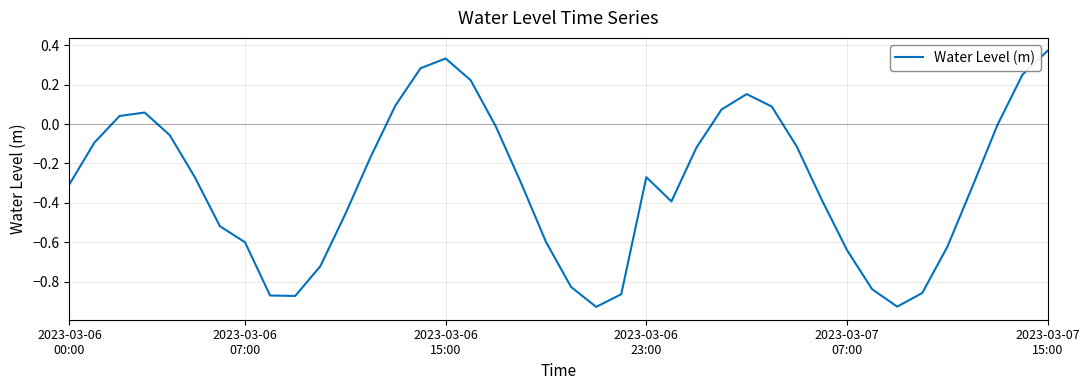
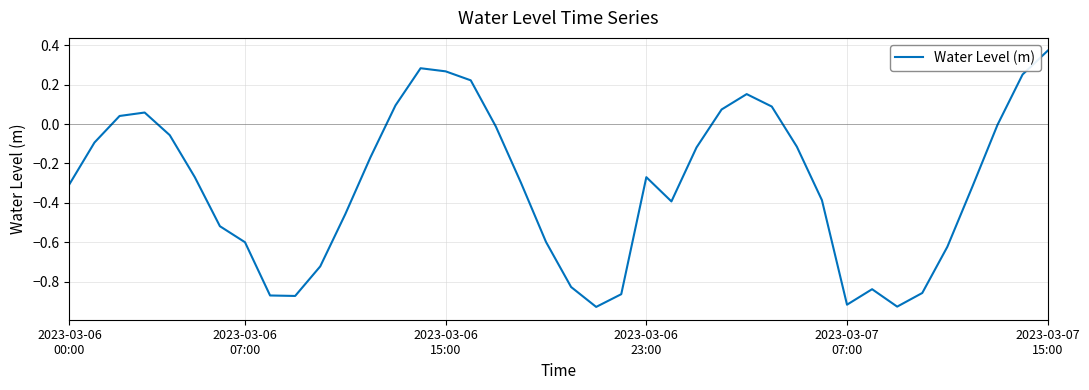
2023-03-06 15:00: 0.33 -> 0.27
2023-03-07 07:00: -0.64 -> -0.92
